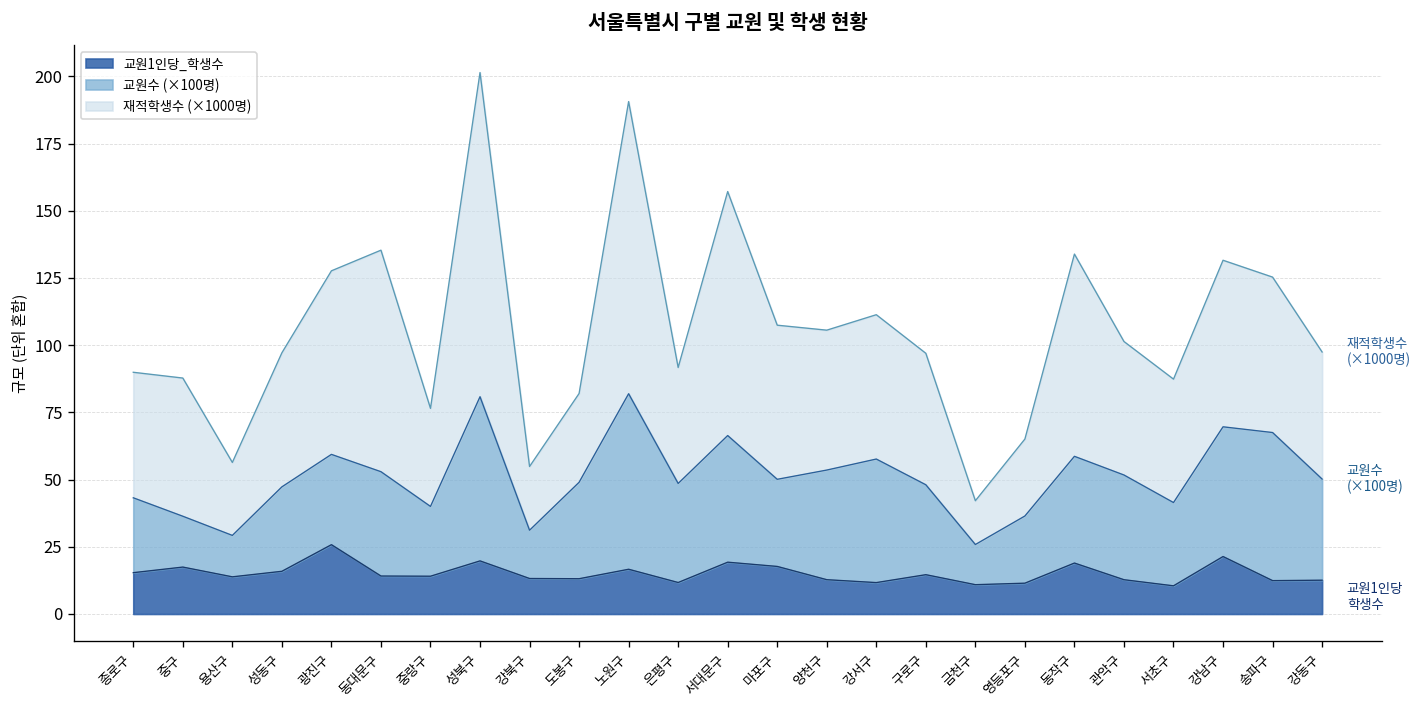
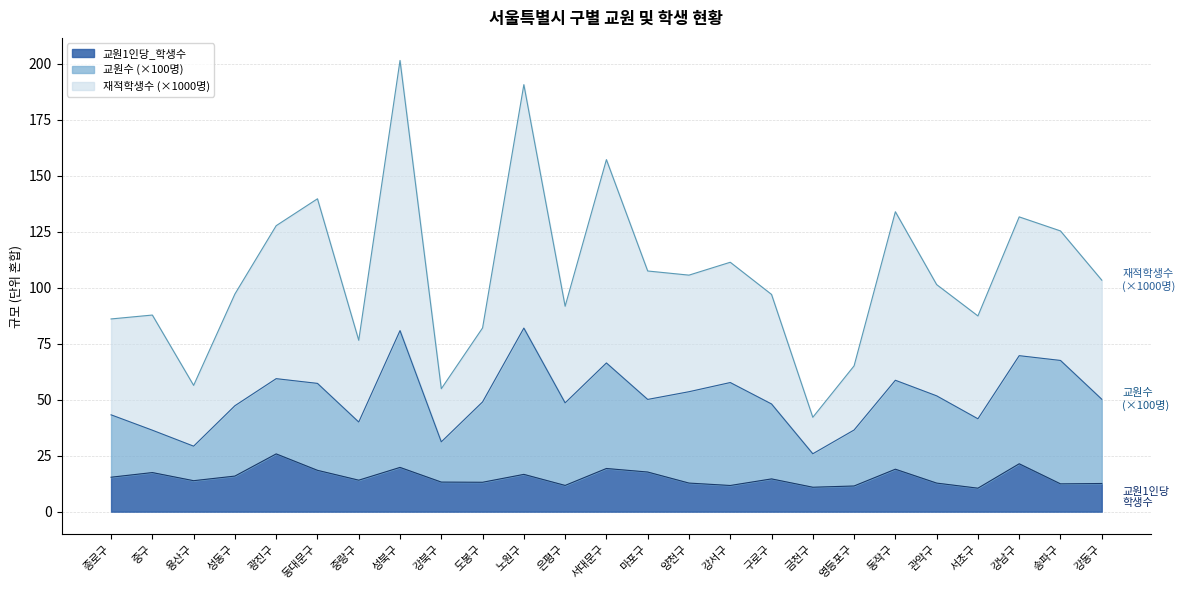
재적학생수 (×1000명), 종로구: 47 -> 43
교원1인당_학생수, 동대문구: 14 -> 18
재적학생수 (×1000명), 강동구: 47 -> 53
